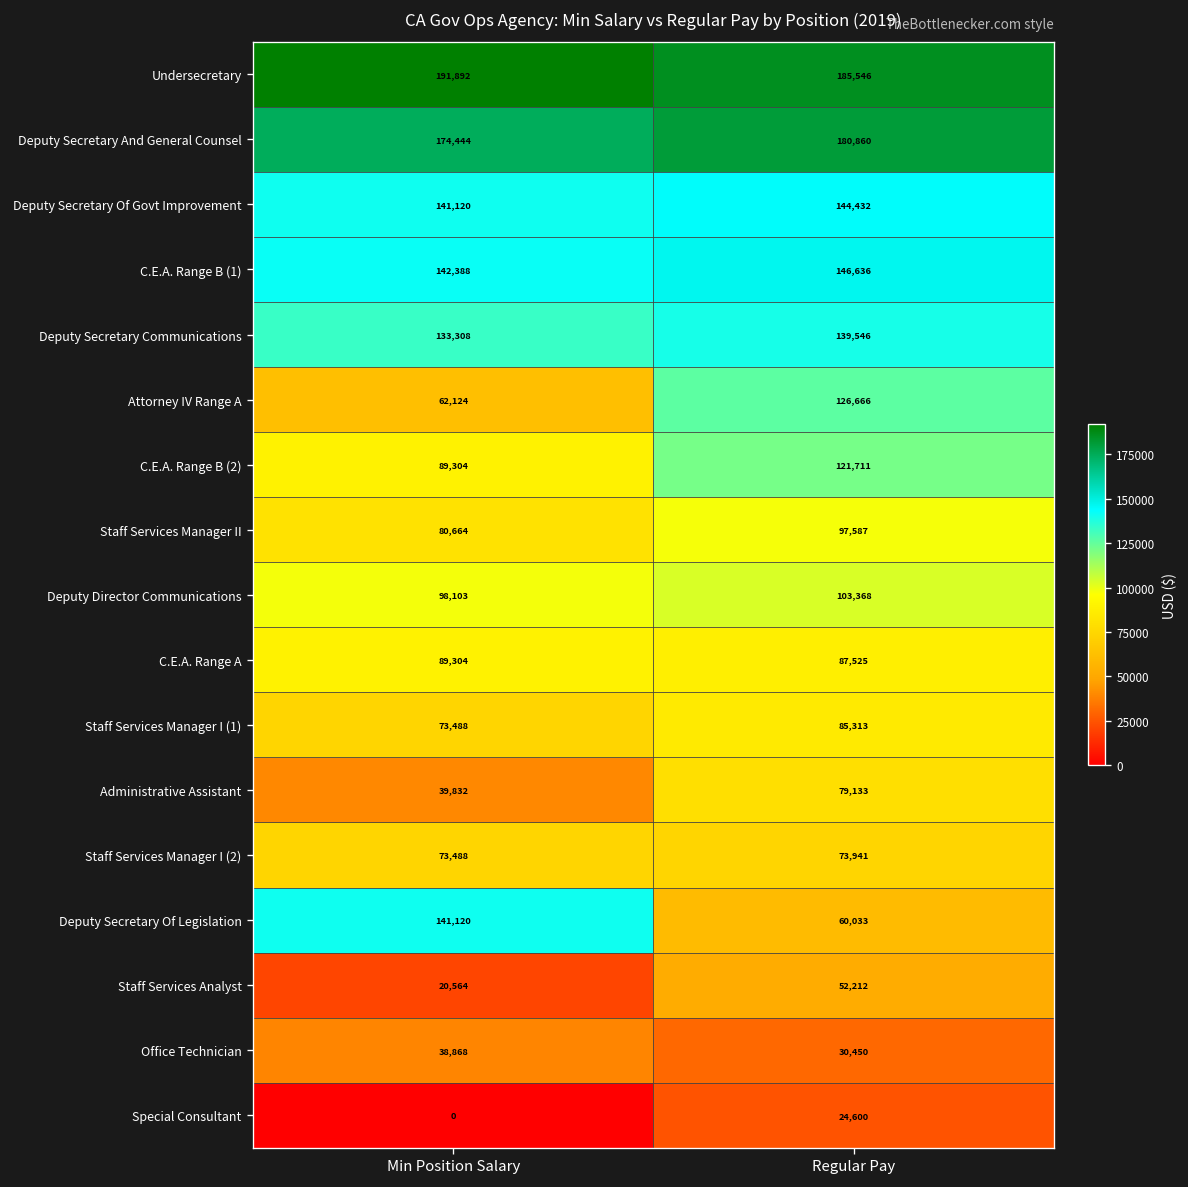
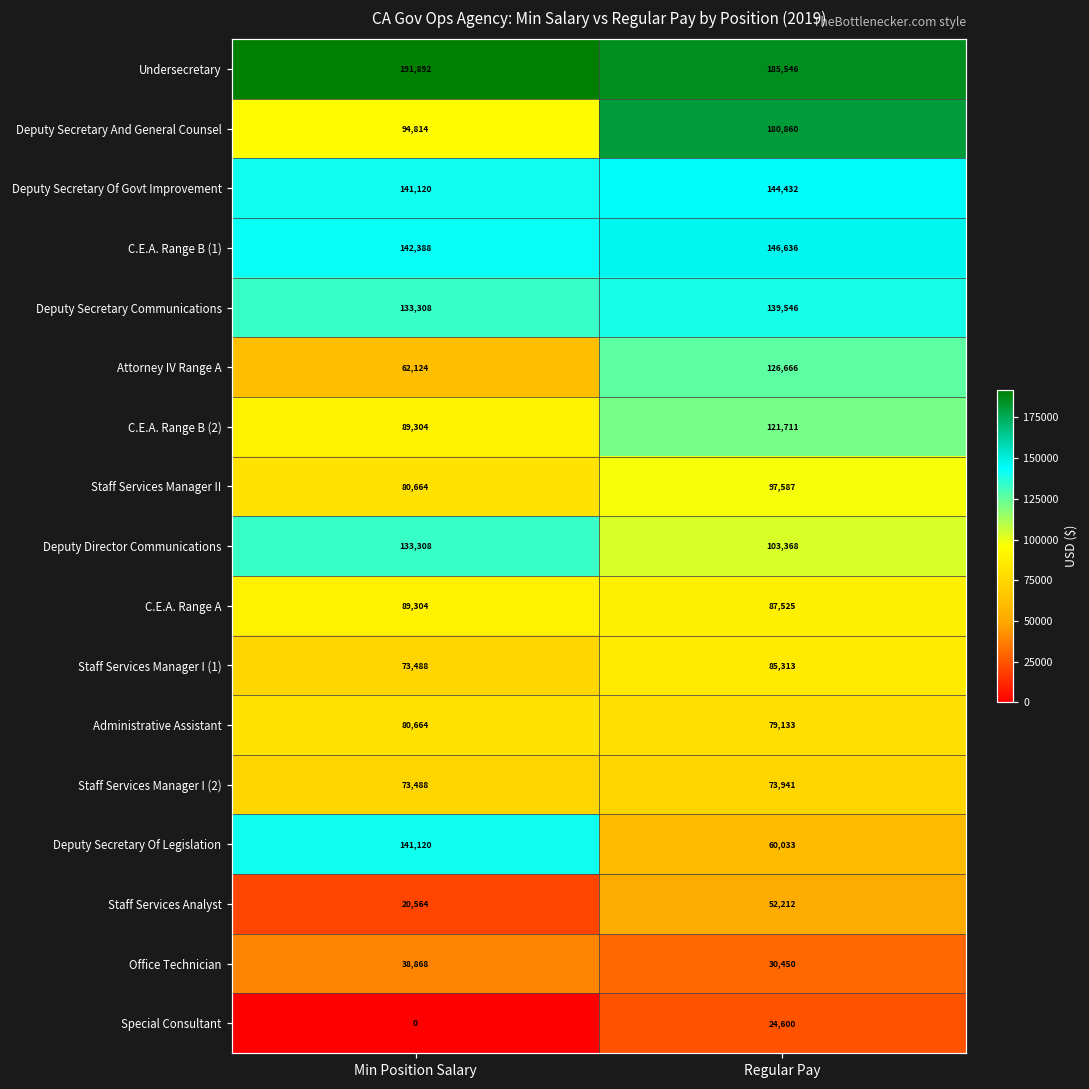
Deputy Secretary And General Counsel, Min Position Salary: 174,444 -> 94,814
Deputy Director Communications, Min Position Salary: 98,103 -> 133,308
Administrative Assistant, Min Position Salary: 39,832 -> 80,664
